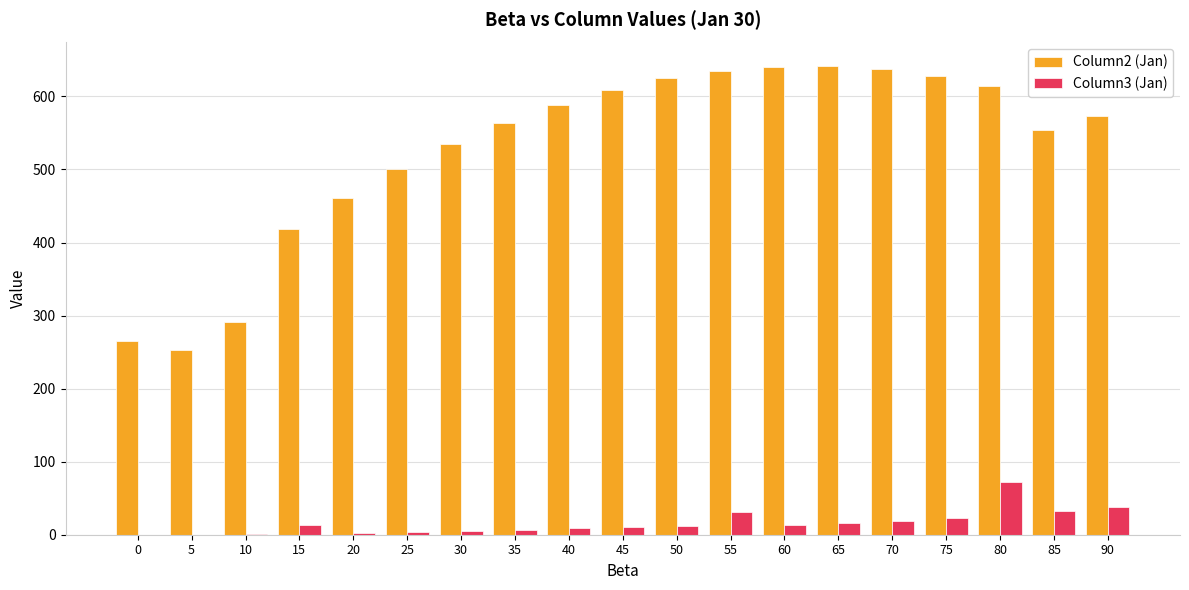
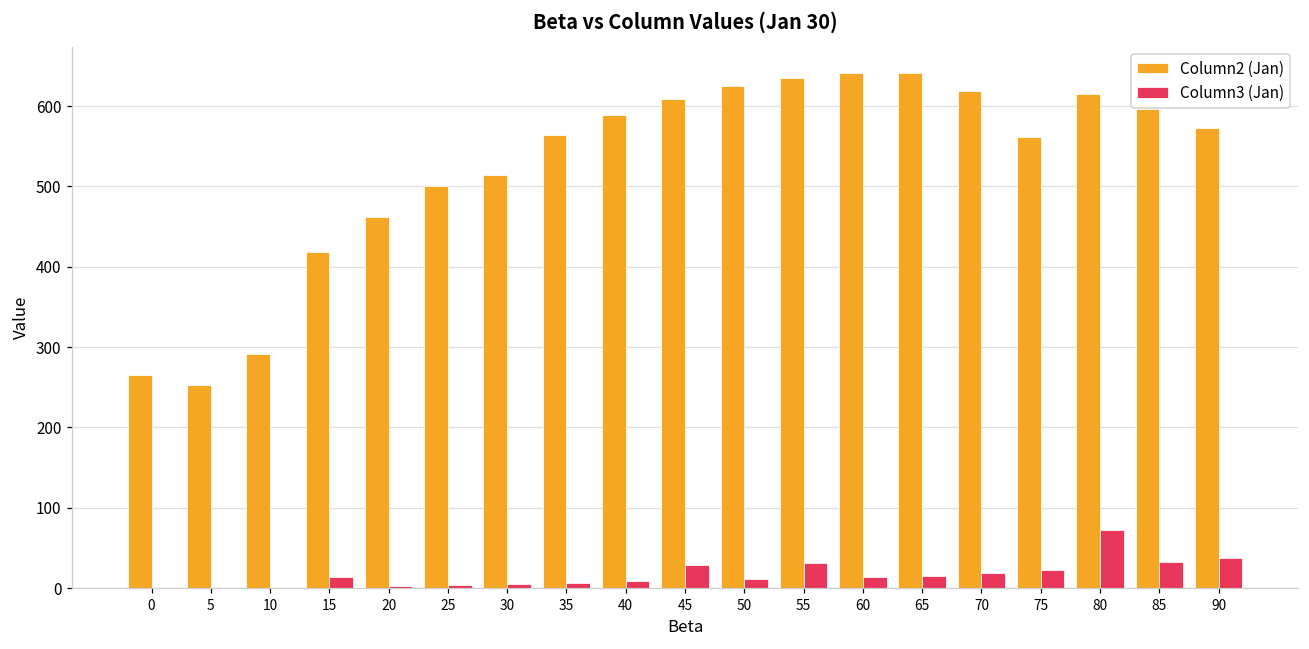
Column2 (Jan), 30: 530 -> 510
Column3 (Jan), 45: 10 -> 30
Column2 (Jan), 70: 640 -> 620
Column2 (Jan), 75: 630 -> 560
Column2 (Jan), 85: 550 -> 600
